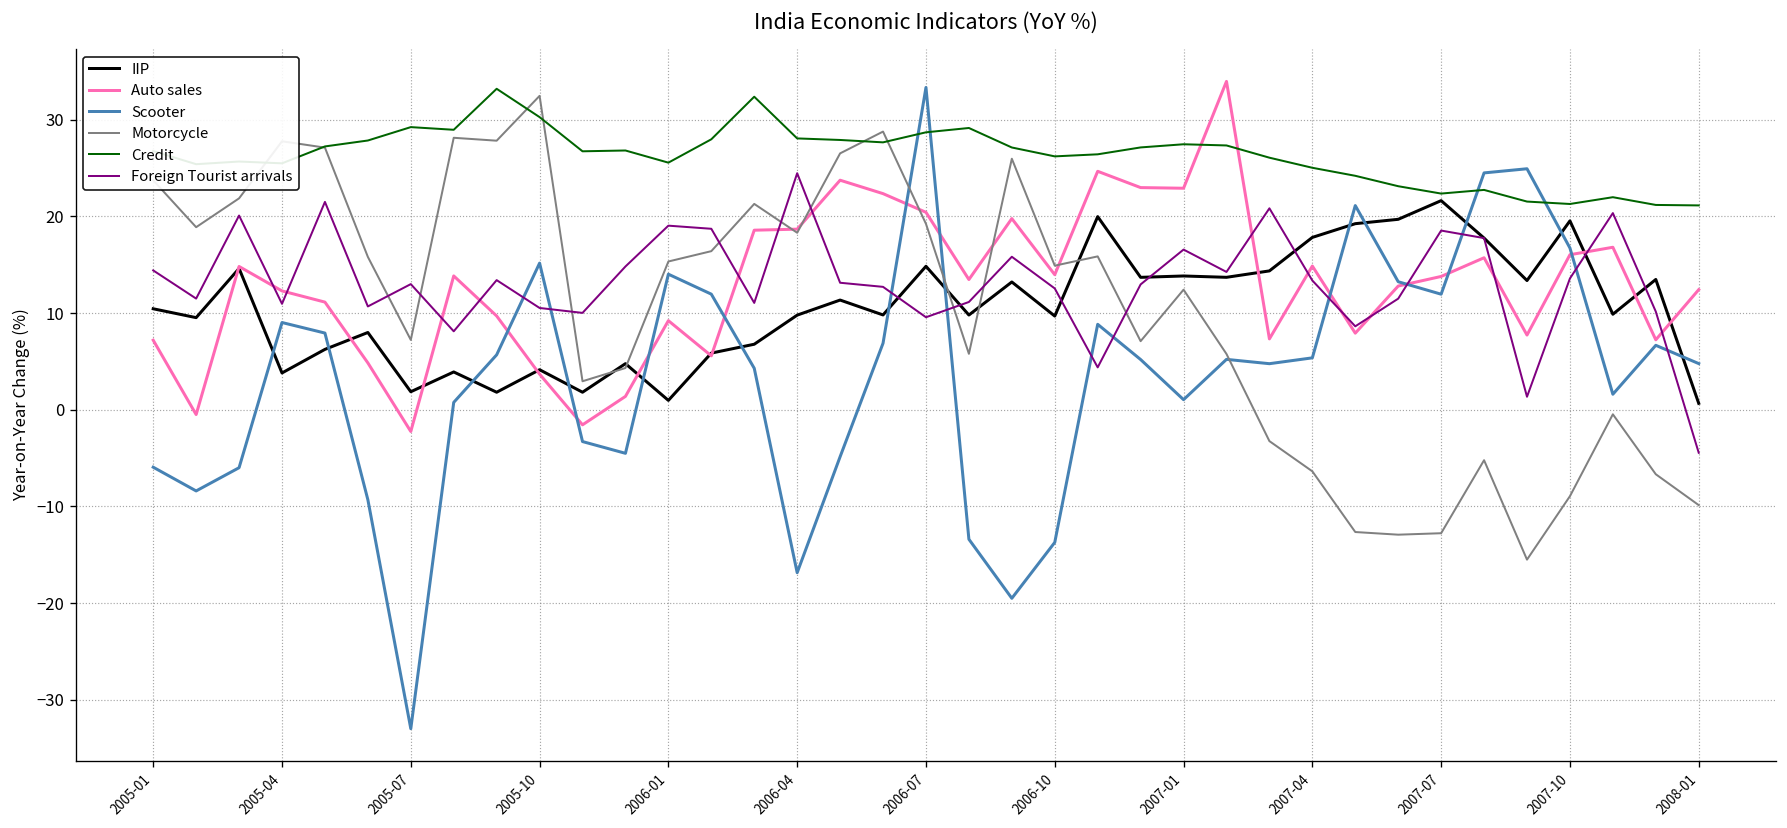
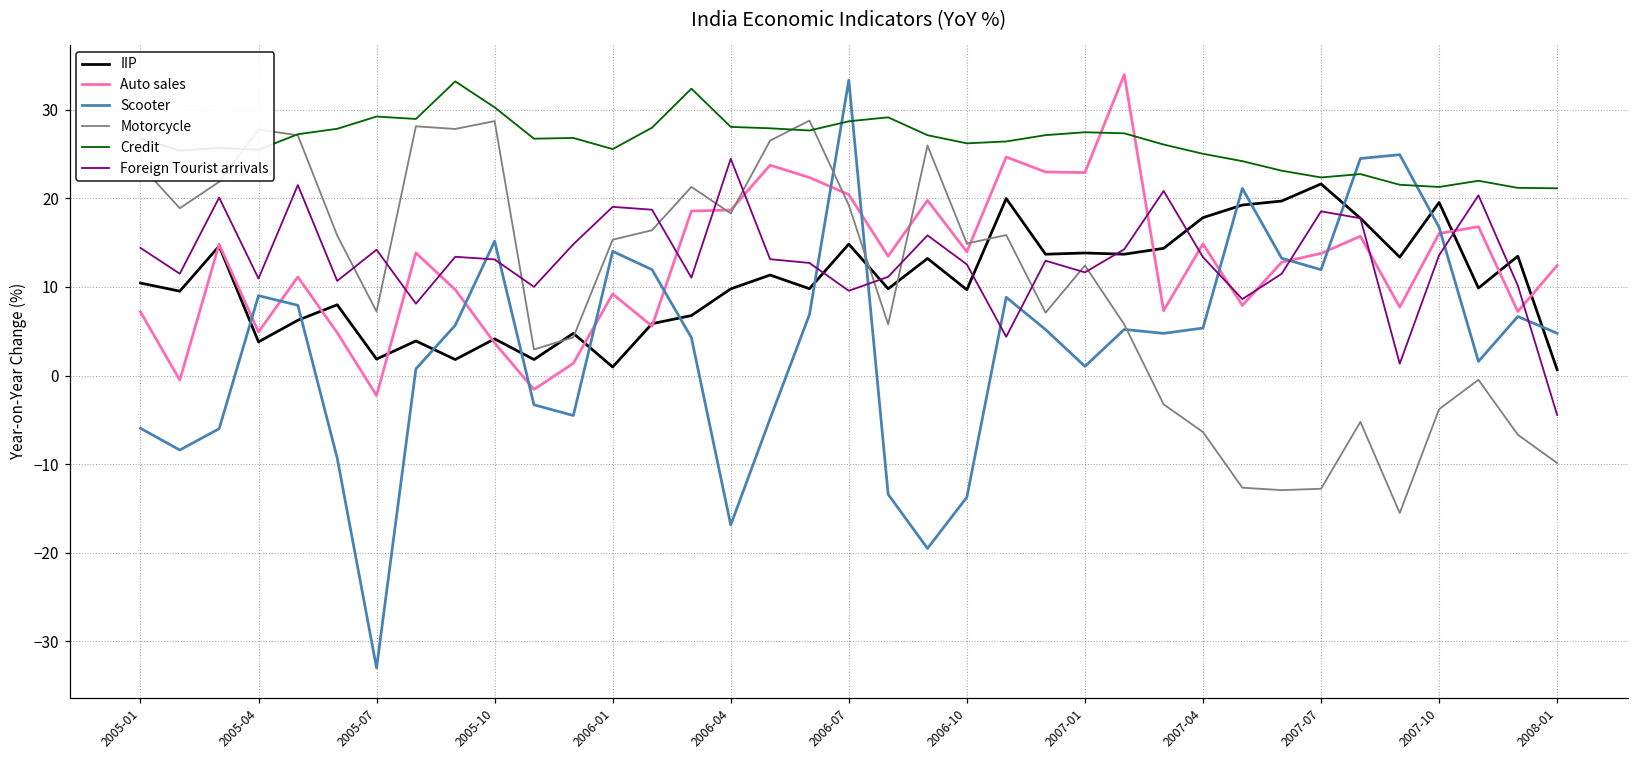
Auto sales, 2005-04: 12 -> 5
Foreign Tourist arrivals, 2005-07: 13 -> 14
Motorcycle, 2005-10: 32 -> 29
Foreign Tourist arrivals, 2005-10: 11 -> 13
Foreign Tourist arrivals, 2007-01: 17 -> 12
Motorcycle, 2007-10: -9 -> -4
